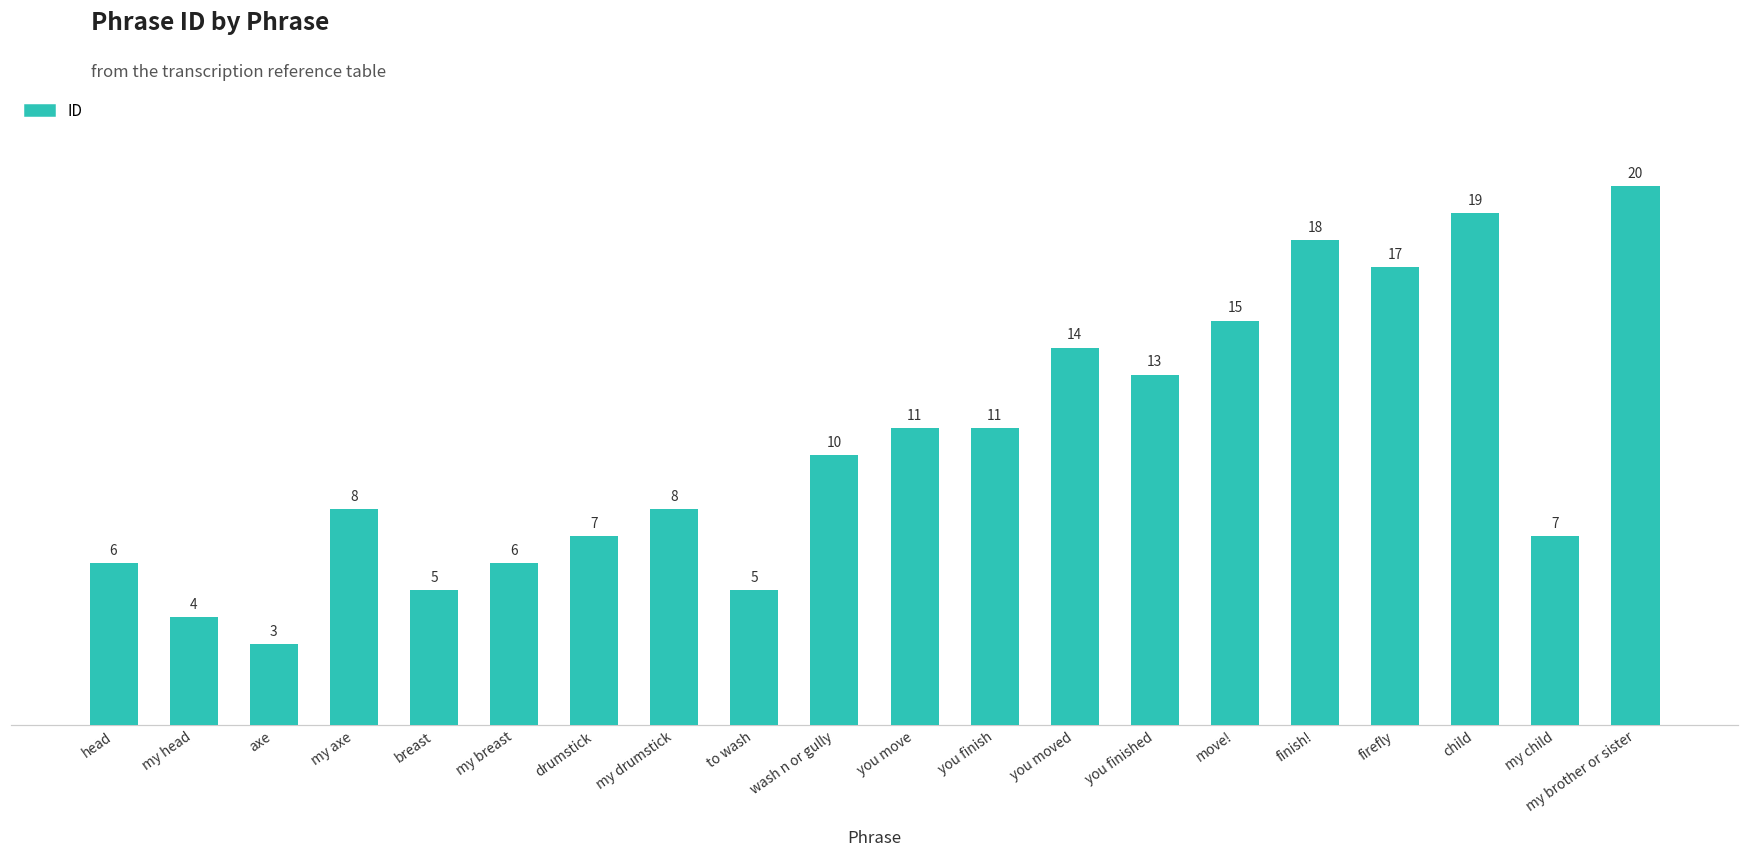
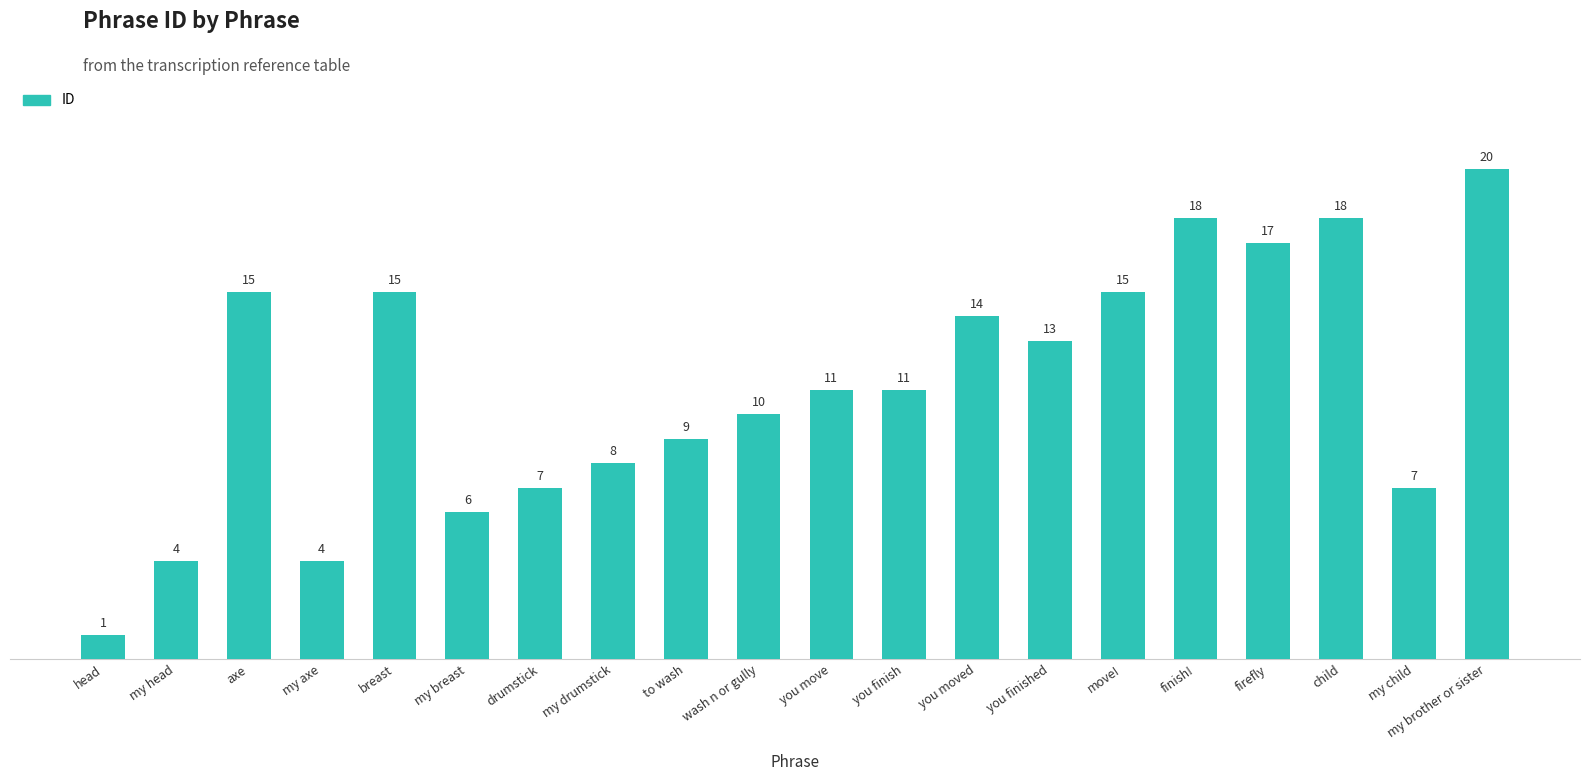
head: 6 -> 1
axe: 3 -> 15
my axe: 8 -> 4
breast: 5 -> 15
to wash: 5 -> 9
child: 19 -> 18
